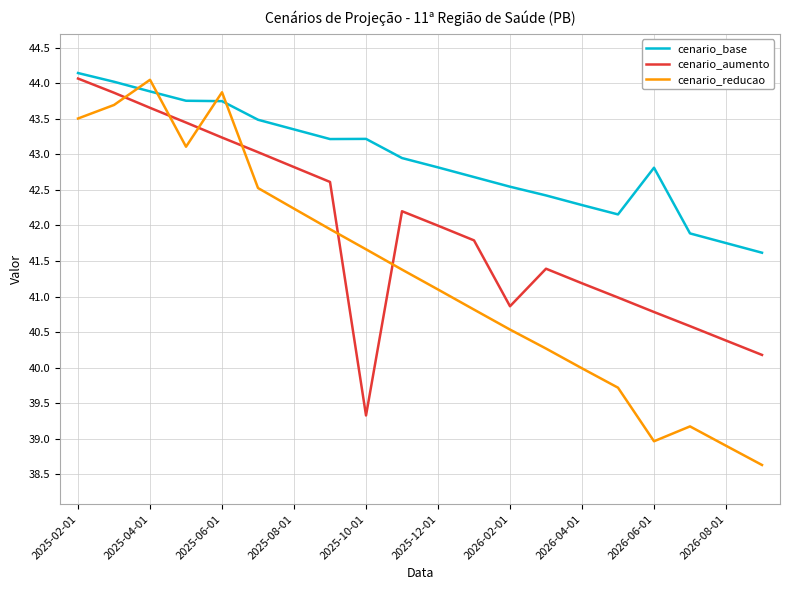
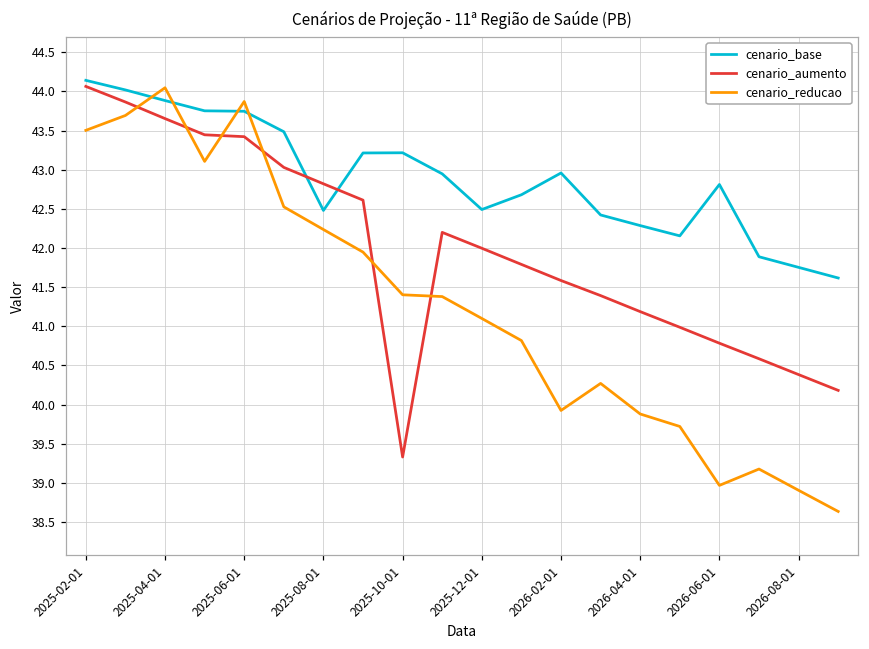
cenario_aumento, 2025-06-01: 43.2 -> 43.4
cenario_base, 2025-08-01: 43.3 -> 42.5
cenario_reducao, 2025-10-01: 41.7 -> 41.4
cenario_base, 2025-12-01: 42.8 -> 42.5
cenario_base, 2026-02-01: 42.5 -> 43.0
cenario_aumento, 2026-02-01: 40.9 -> 41.6
cenario_reducao, 2026-02-01: 40.5 -> 39.9
cenario_reducao, 2026-04-01: 40.0 -> 39.9
